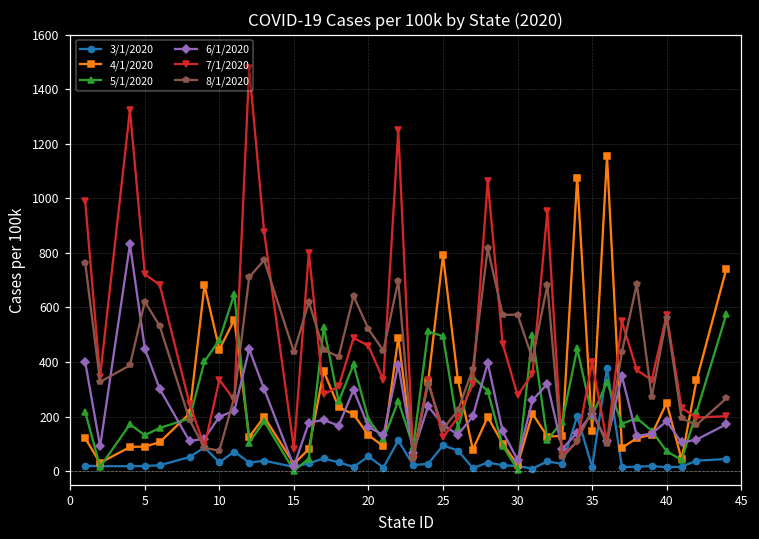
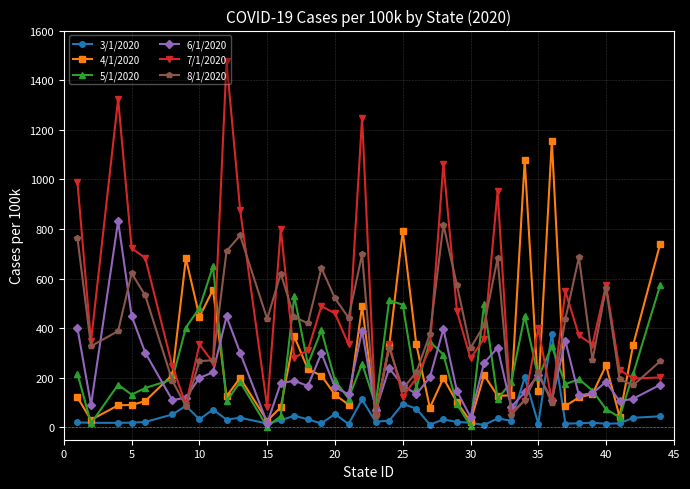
8/1/2020, 10: 80 -> 270
8/1/2020, 30: 570 -> 320
